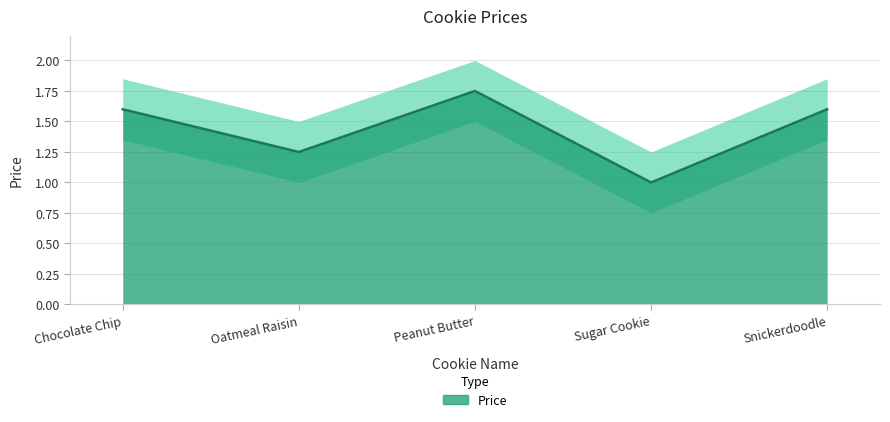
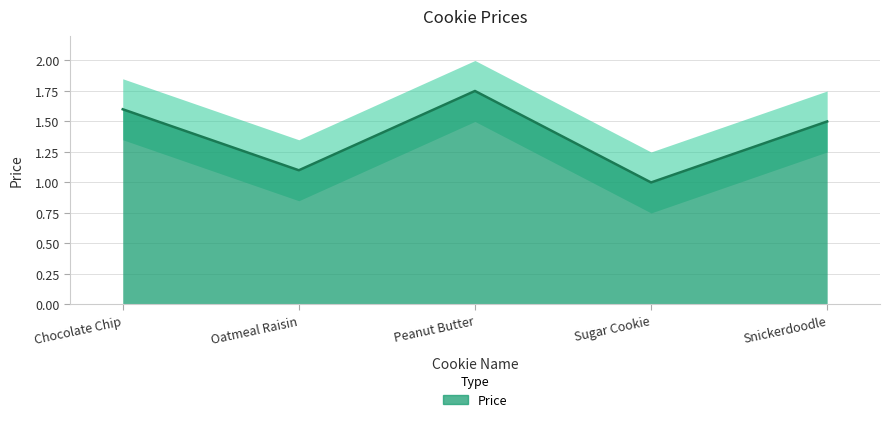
Price, Oatmeal Raisin: 1.25 -> 1.10
Price, Snickerdoodle: 1.6 -> 1.5
